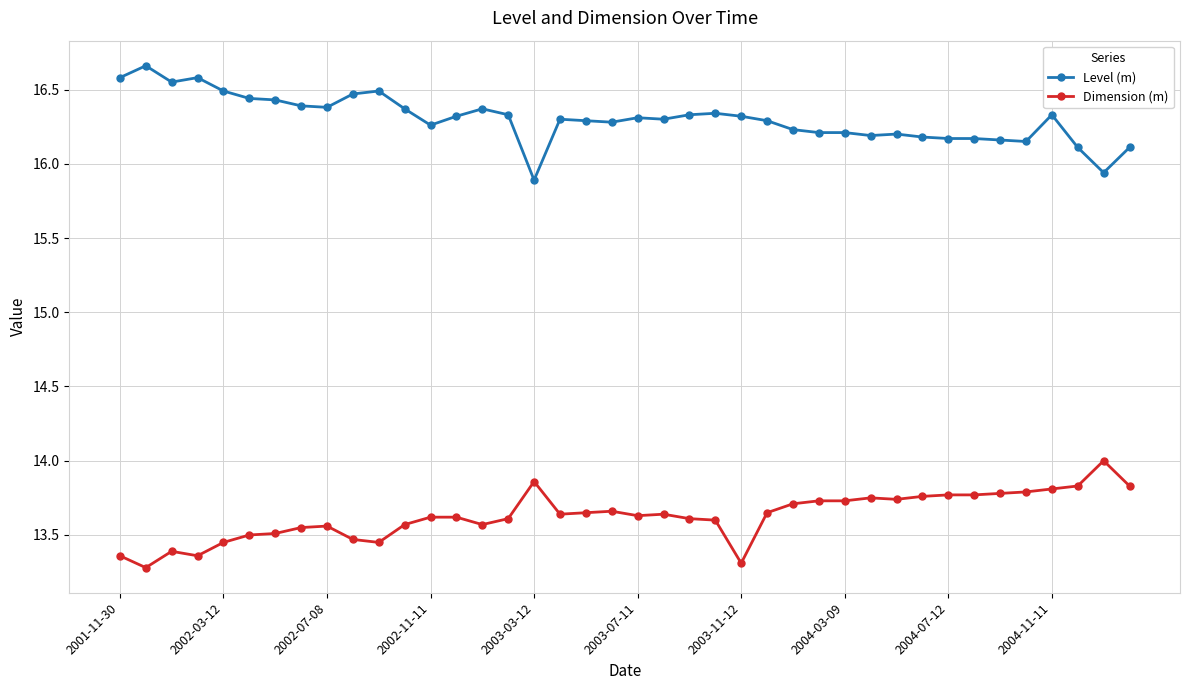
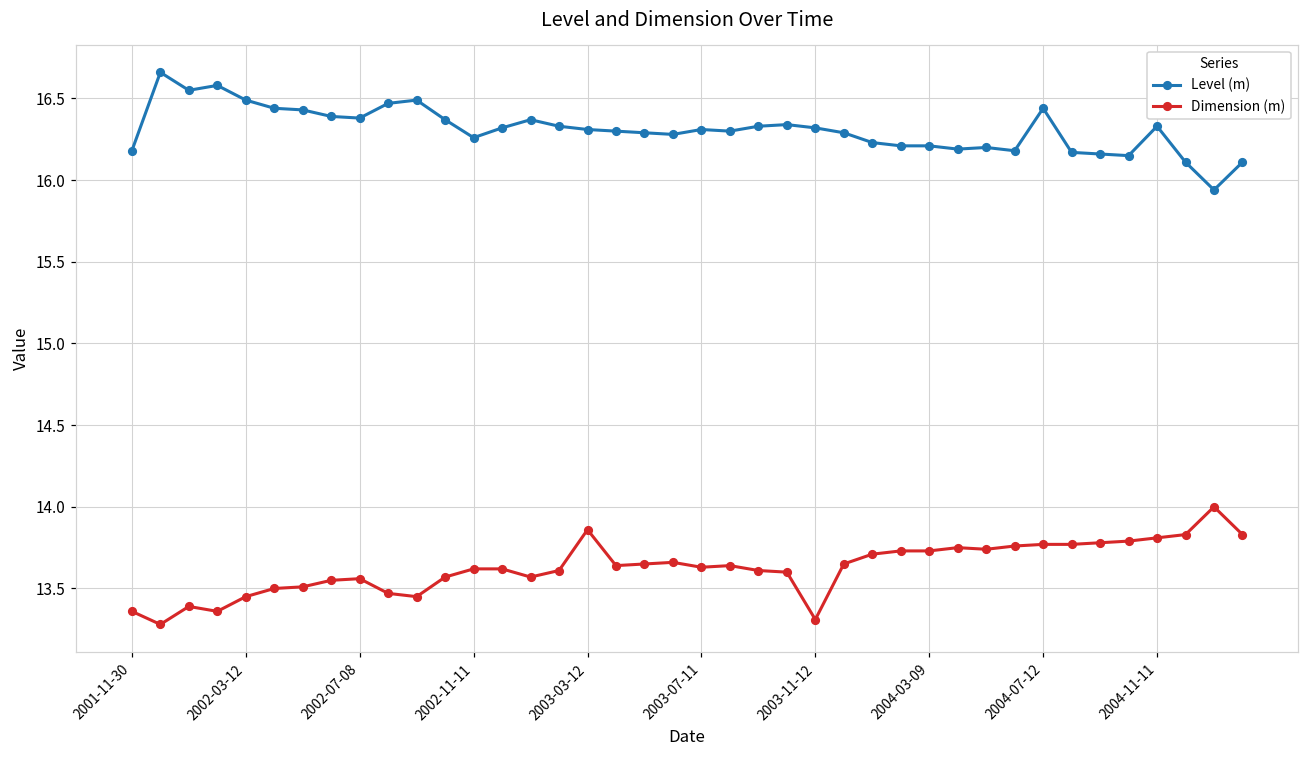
Level (m), 2001-11-30: 16.58 -> 16.18
Level (m), 2003-03-12: 15.89 -> 16.31
Level (m), 2004-07-12: 16.17 -> 16.44
